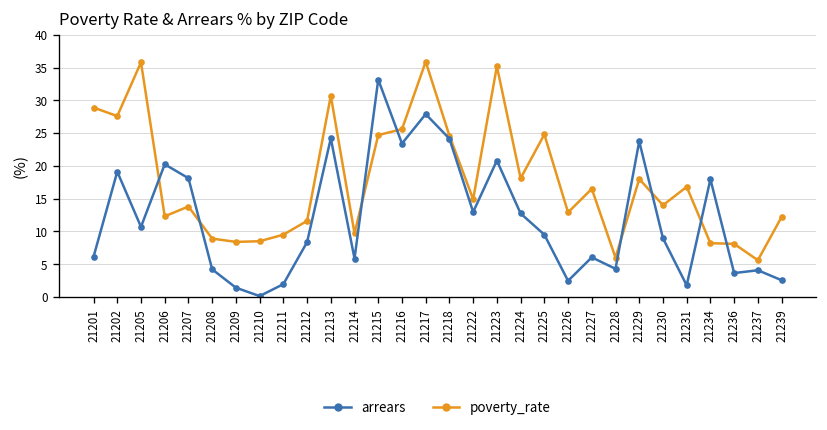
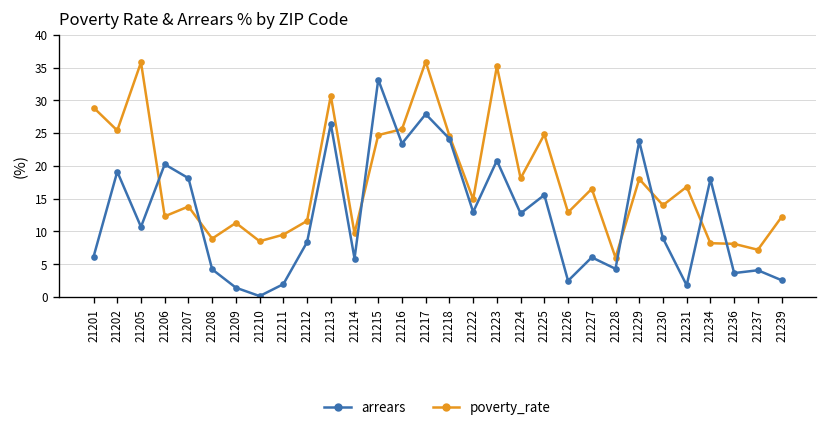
poverty_rate, 21202: 28 -> 25
poverty_rate, 21209: 8 -> 11
arrears, 21213: 24 -> 26
arrears, 21225: 10 -> 16
poverty_rate, 21237: 6 -> 7
